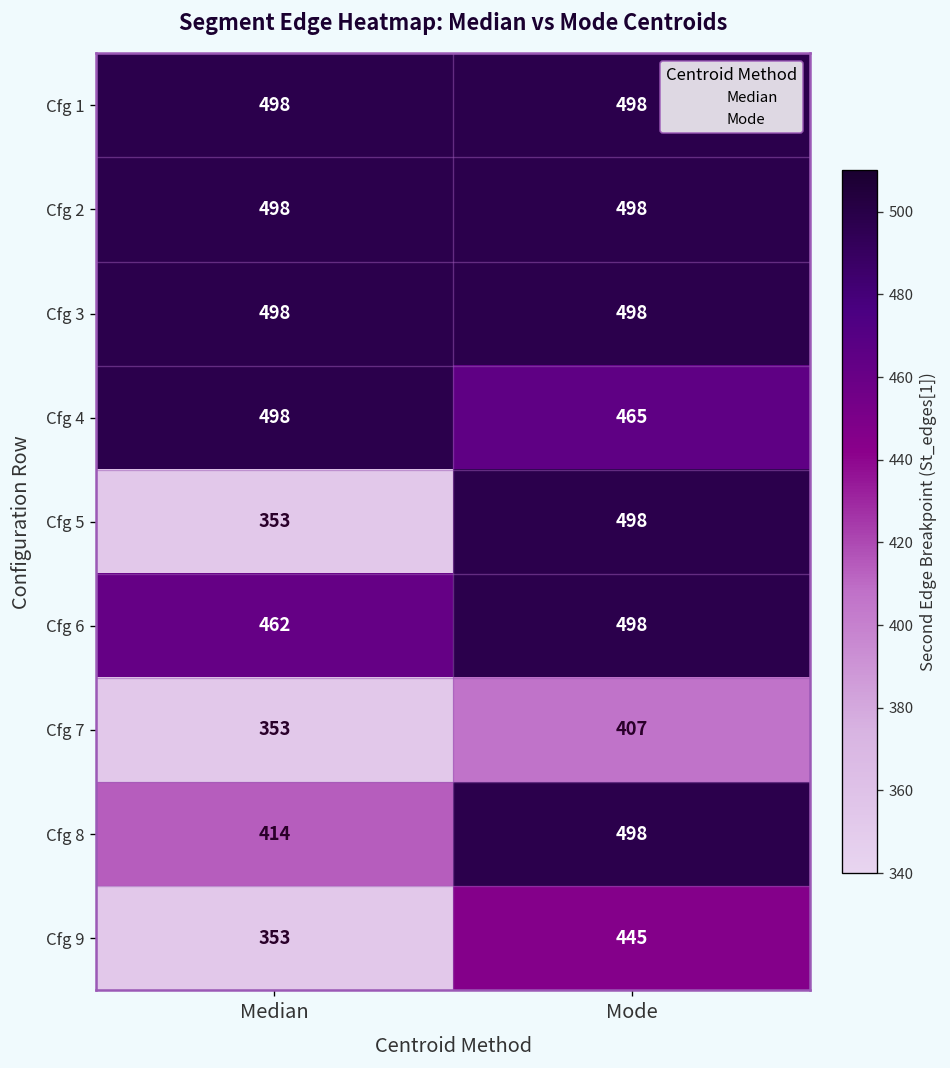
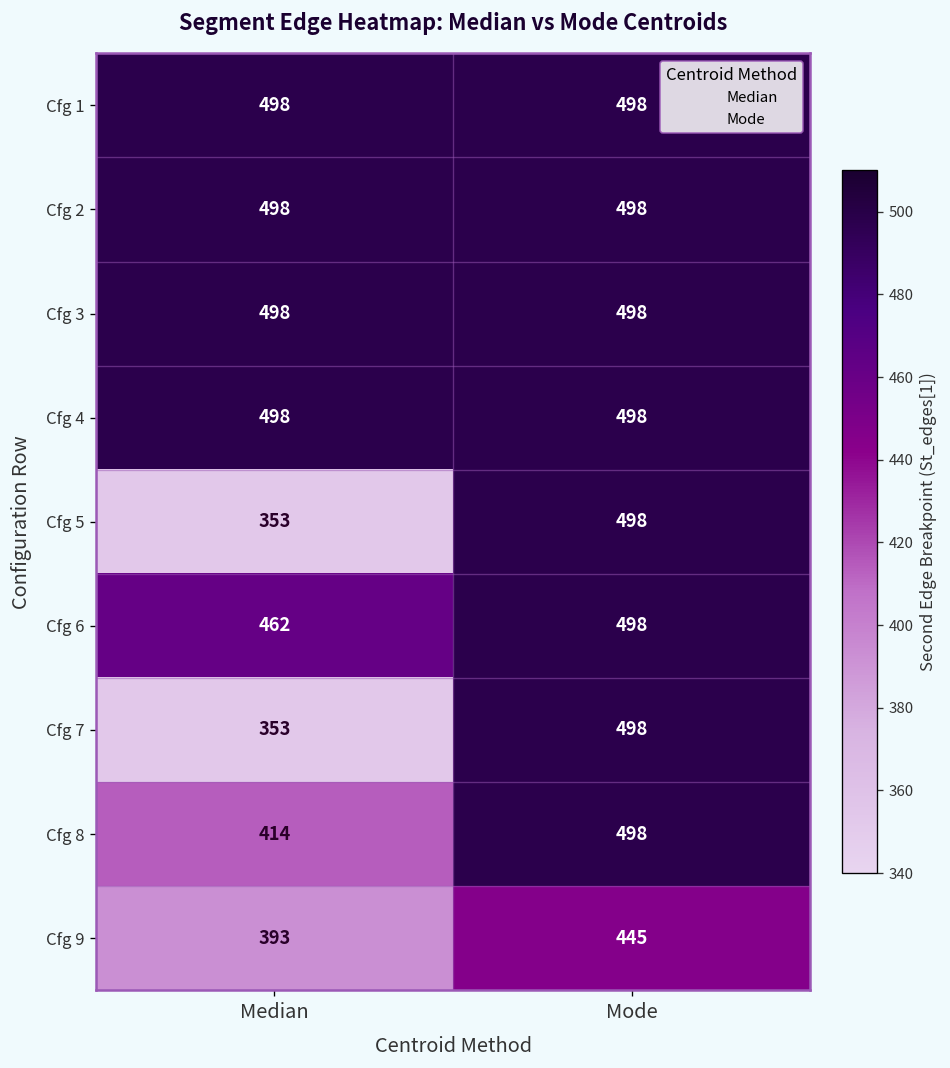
Cfg 4, Mode: 465 -> 498
Cfg 7, Mode: 407 -> 498
Cfg 9, Median: 353 -> 393
